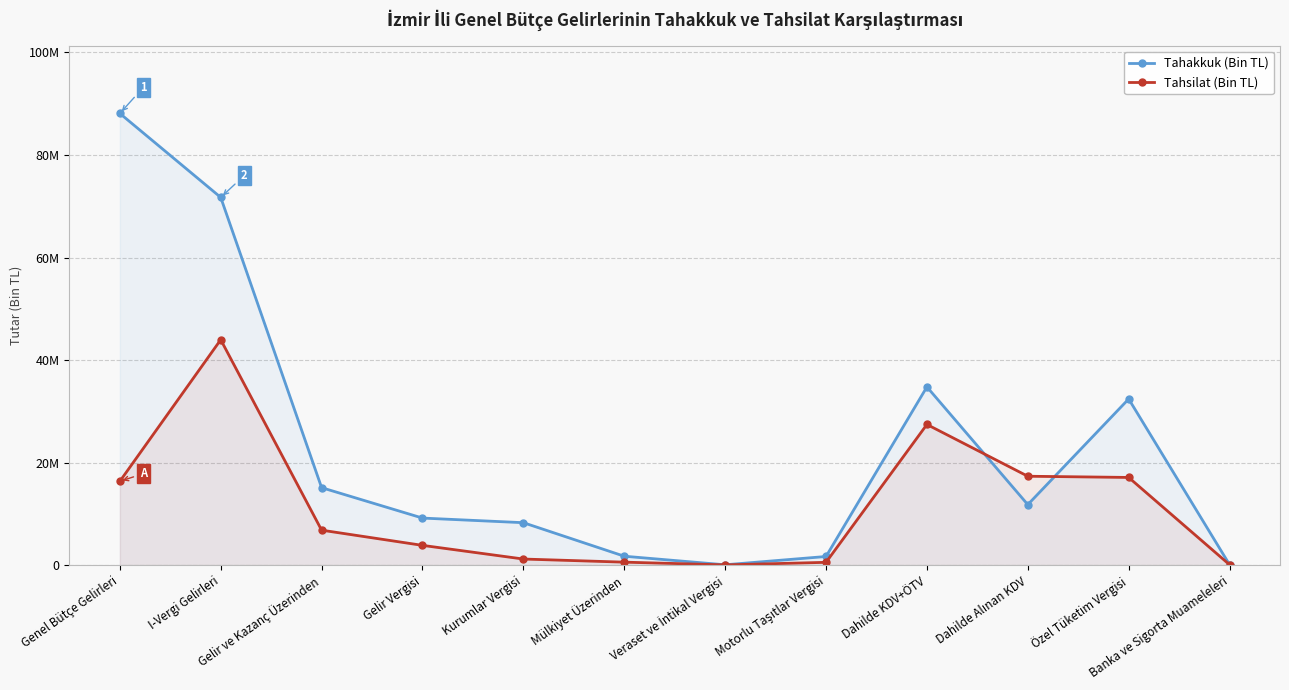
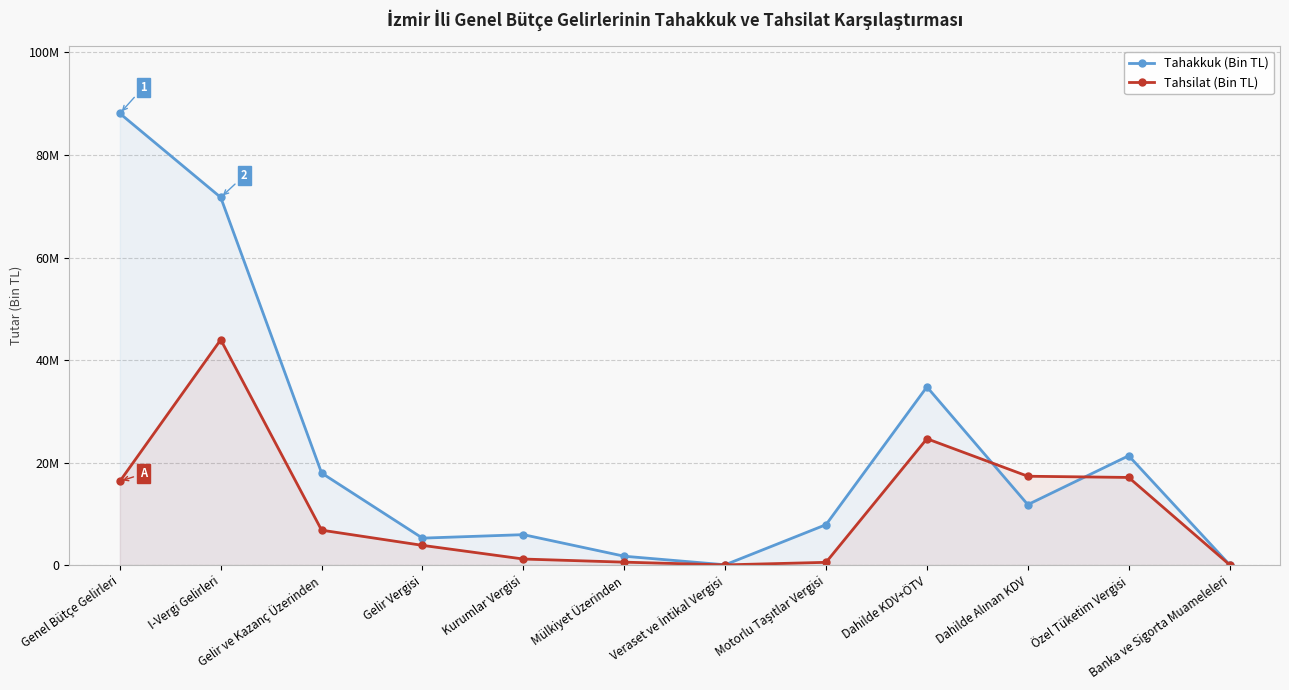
Tahakkuk (Bin TL), Gelir ve Kazanç Üzerinden: 15000000 -> 18000000
Tahakkuk (Bin TL), Gelir Vergisi: 9000000 -> 5000000
Tahakkuk (Bin TL), Kurumlar Vergisi: 8000000 -> 6000000
Tahakkuk (Bin TL), Motorlu Taşıtlar Vergisi: 2000000 -> 8000000
Tahsilat (Bin TL), Dahilde KDV+ÖTV: 27000000 -> 25000000
Tahakkuk (Bin TL), Özel Tüketim Vergisi: 32000000 -> 21000000
